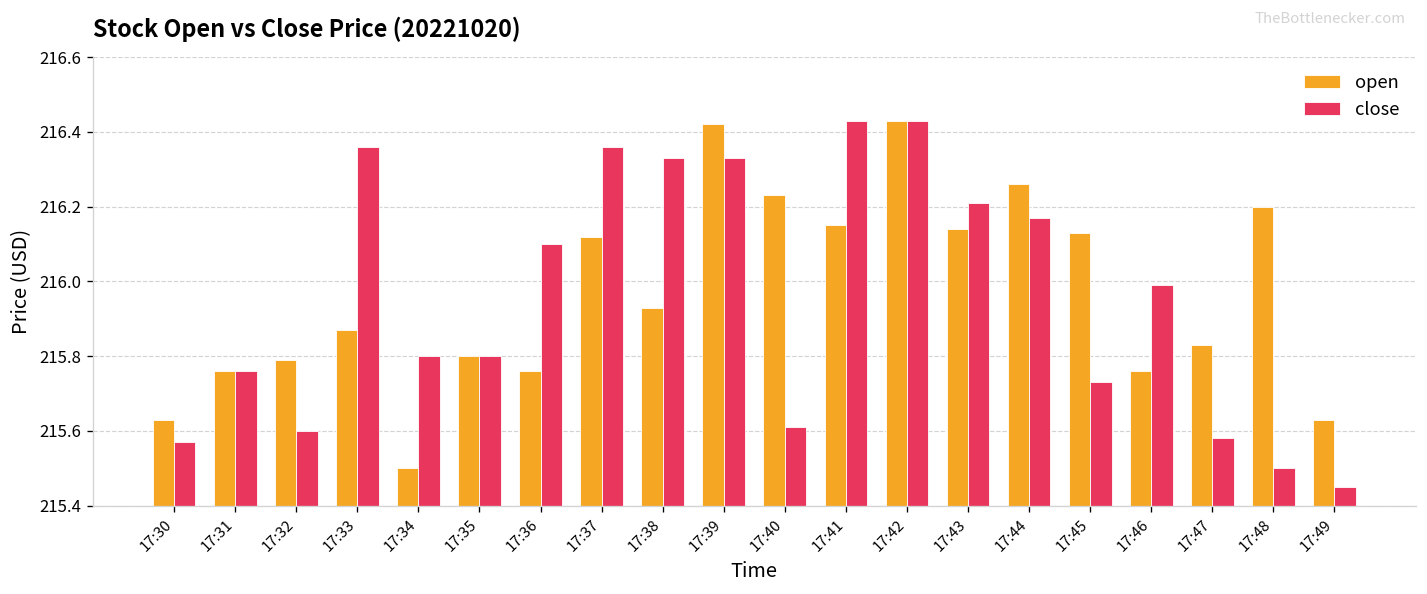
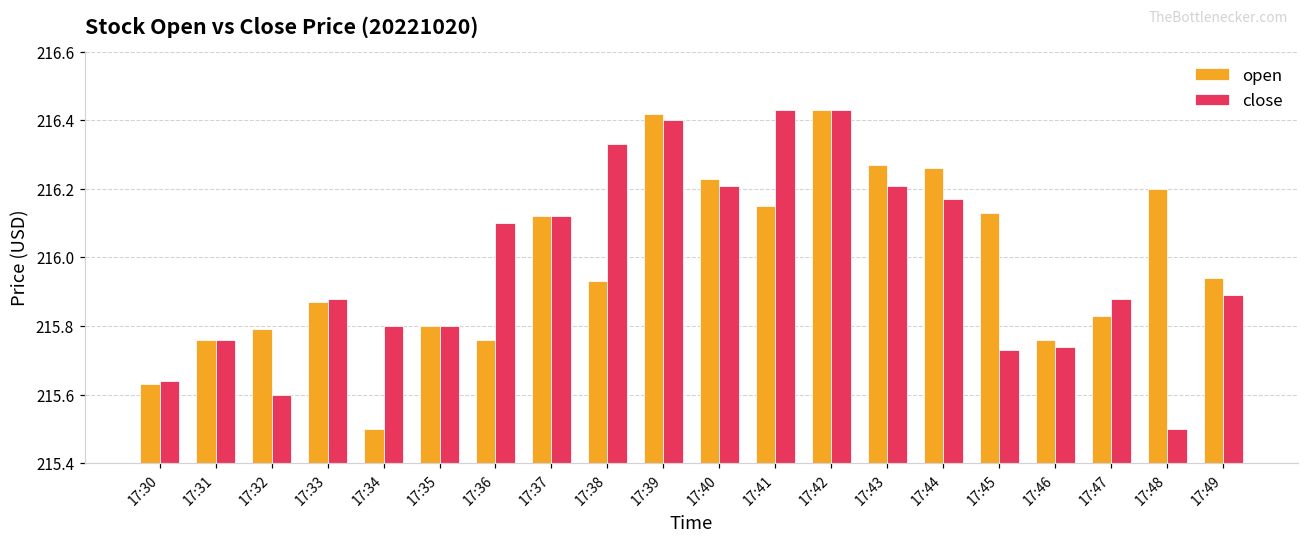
close, 17:30: 215.57 -> 215.64
close, 17:33: 216.36 -> 215.88
close, 17:37: 216.36 -> 216.12
close, 17:39: 216.33 -> 216.40
close, 17:40: 215.61 -> 216.21
open, 17:43: 216.14 -> 216.27
close, 17:46: 215.99 -> 215.74
close, 17:47: 215.58 -> 215.88
open, 17:49: 215.63 -> 215.94
close, 17:49: 215.45 -> 215.89
